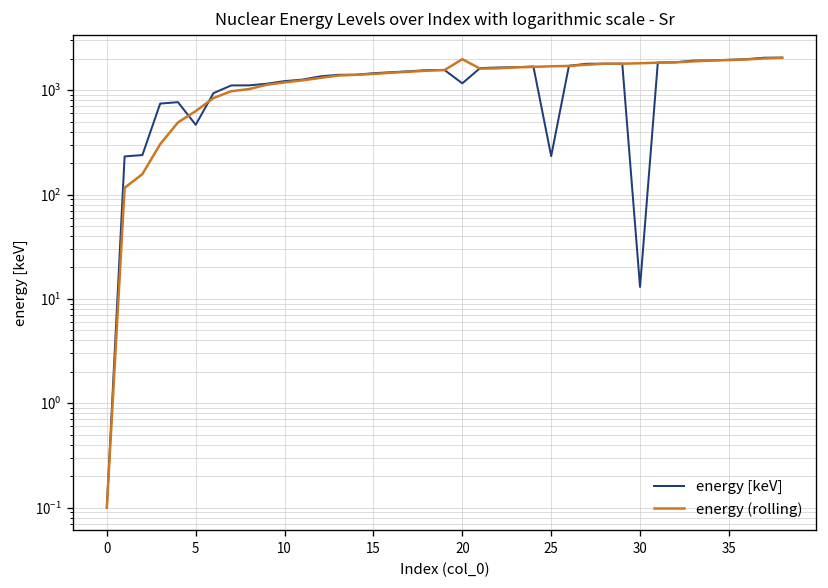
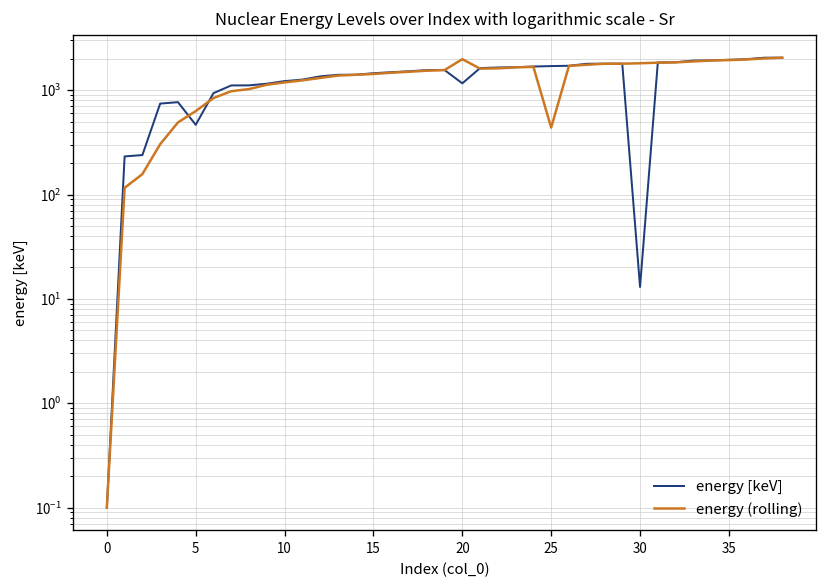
energy [keV], 25: 230 -> 1700
energy (rolling), 25: 1700 -> 400
